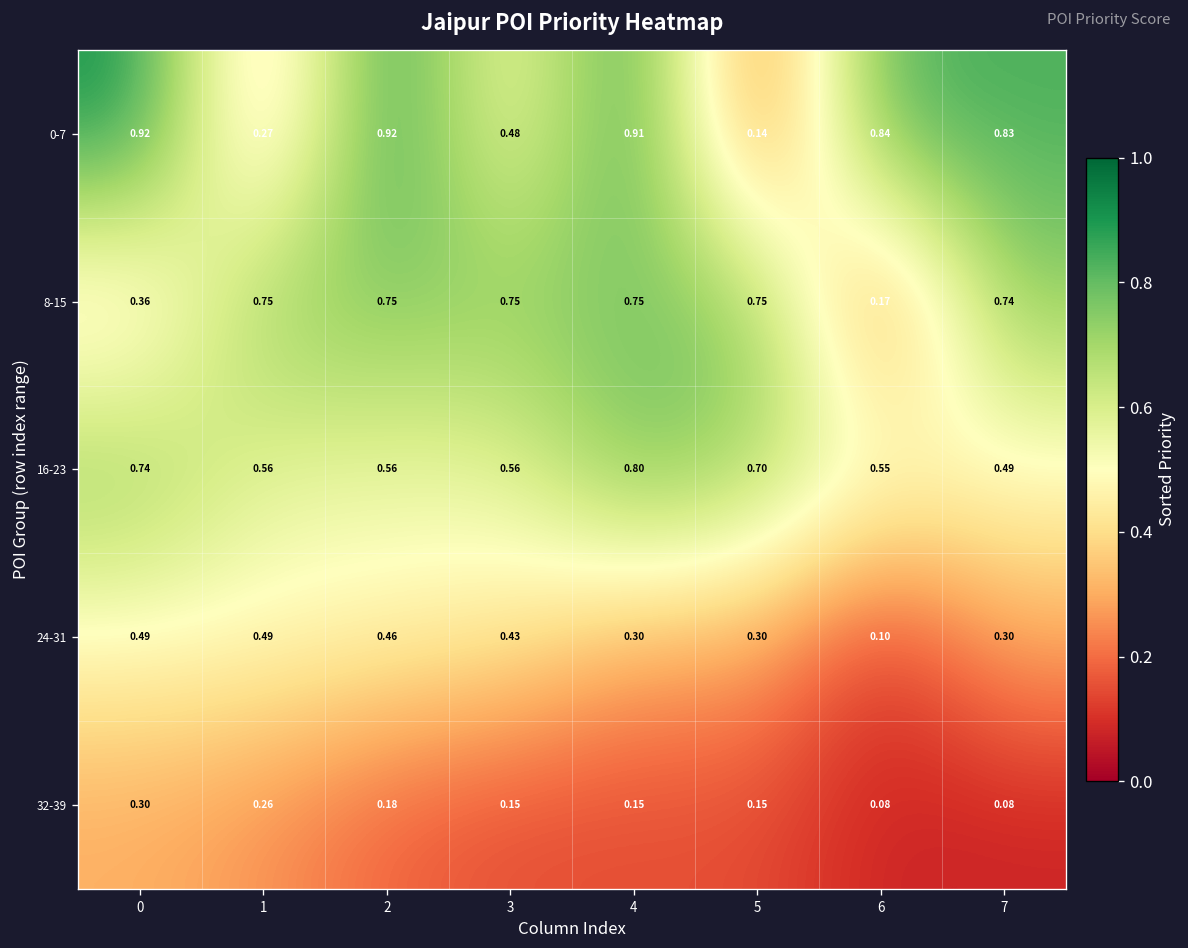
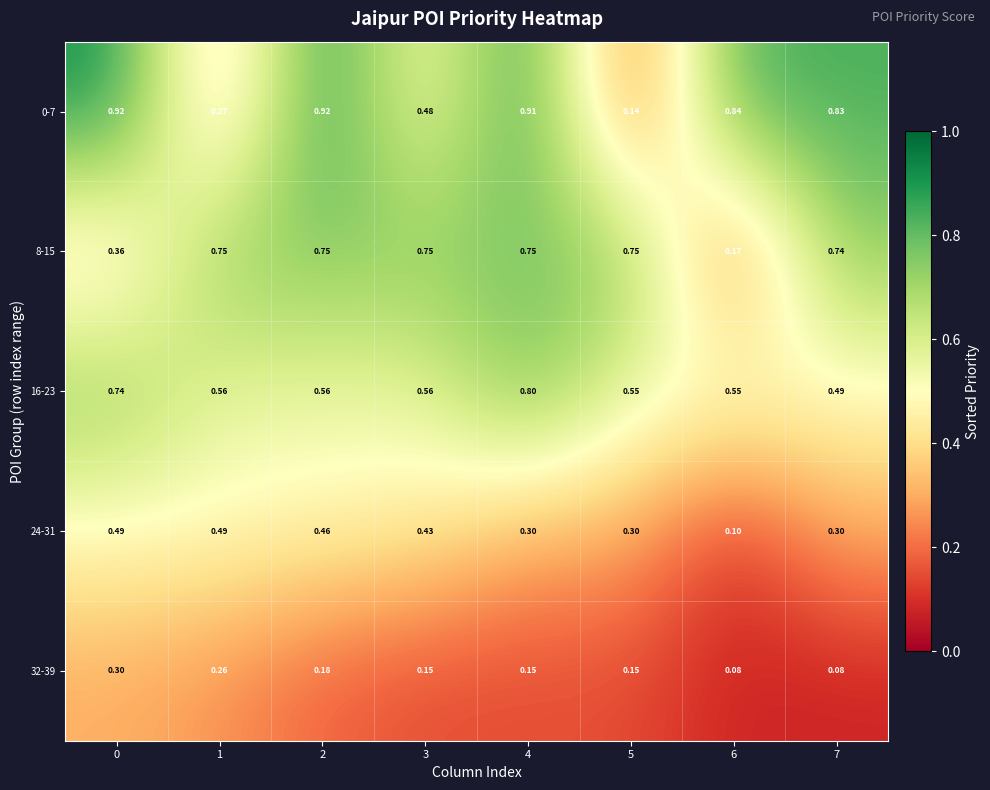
16-23, 5: 0.70 -> 0.55
